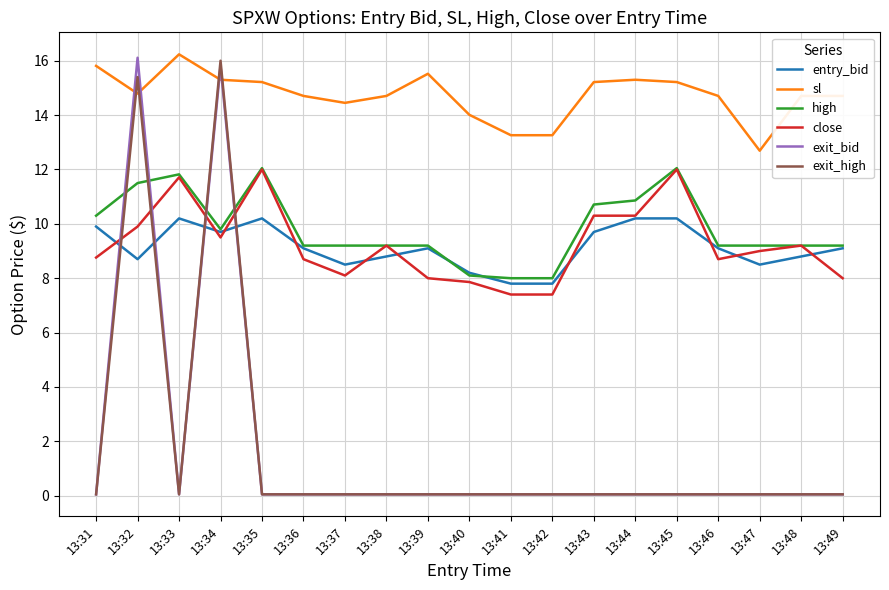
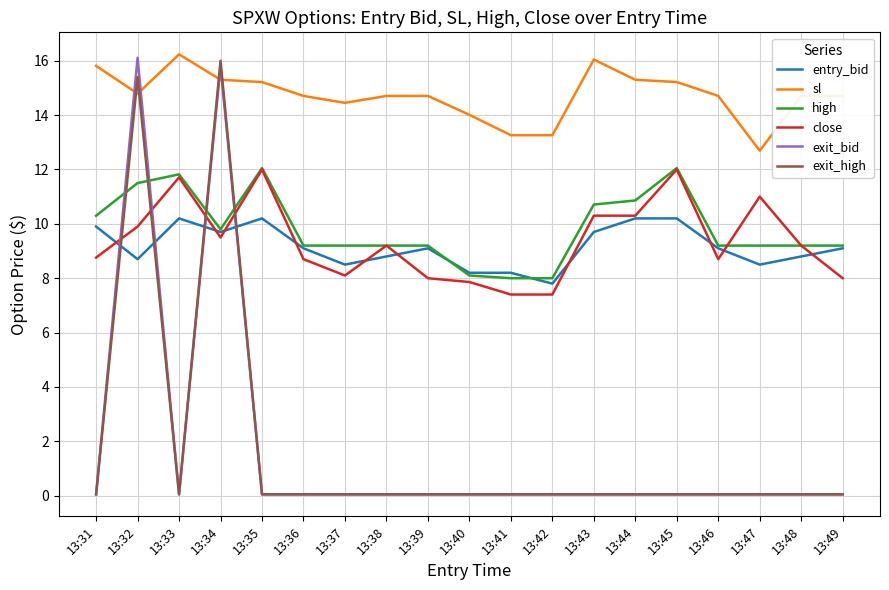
sl, 13:39: 15.5 -> 14.7
entry_bid, 13:41: 7.8 -> 8.2
sl, 13:43: 15.2 -> 16.0
close, 13:47: 9 -> 11
